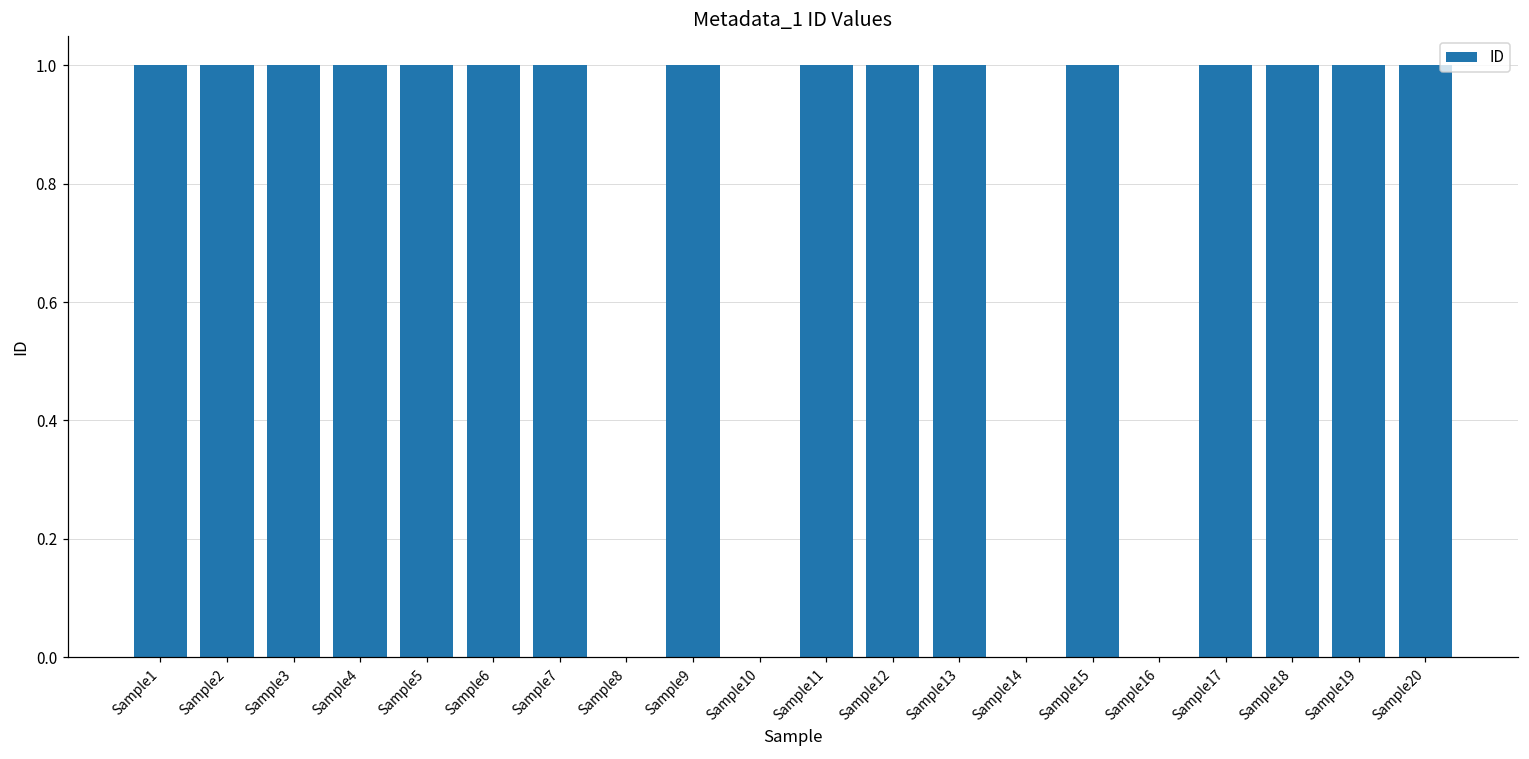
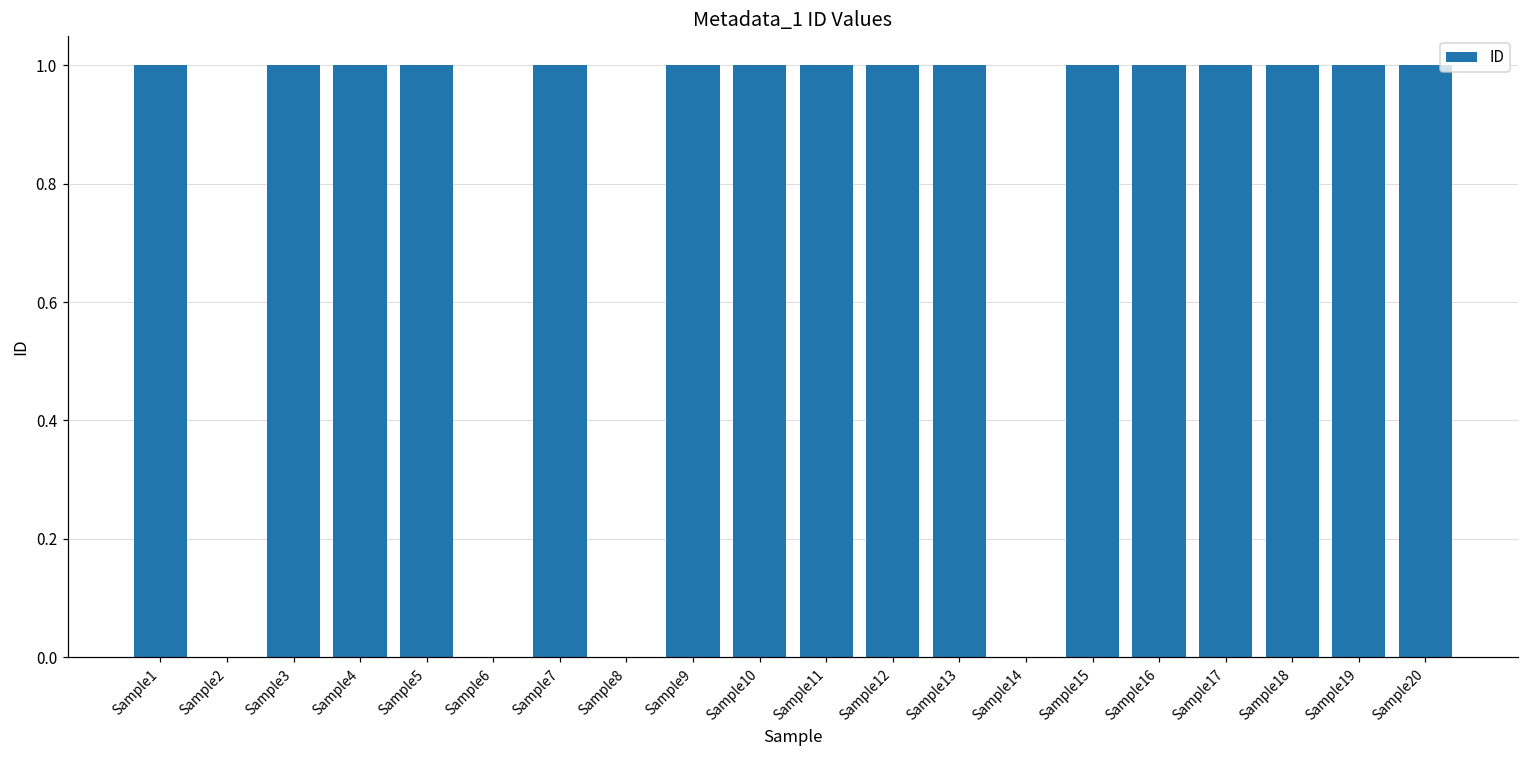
Sample2: 1 -> 0
Sample6: 1 -> 0
Sample10: 0 -> 1
Sample16: 0 -> 1
